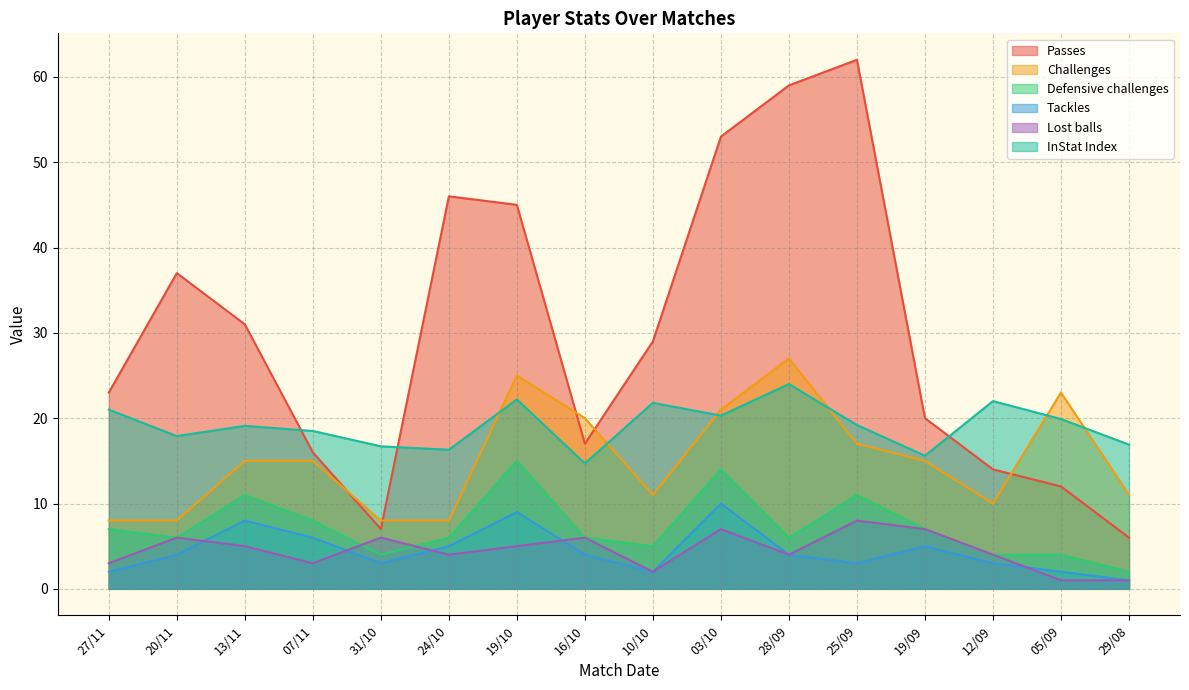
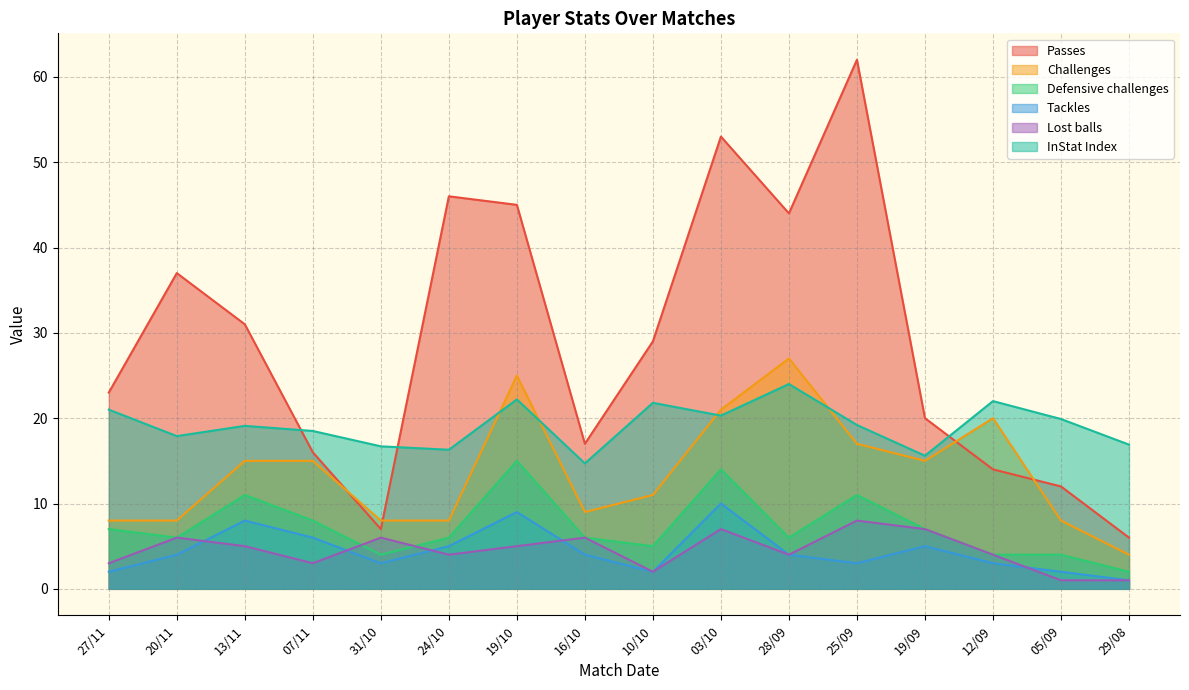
Challenges, 16/10: 20 -> 9
Passes, 28/09: 59 -> 44
Challenges, 12/09: 10 -> 20
Challenges, 05/09: 23 -> 8
Challenges, 29/08: 11 -> 4
